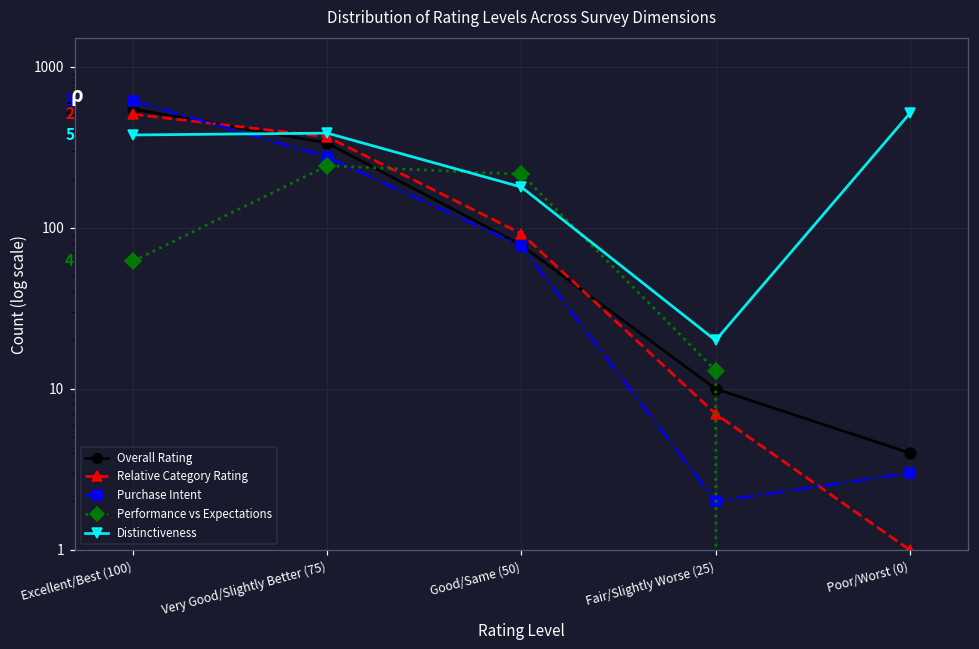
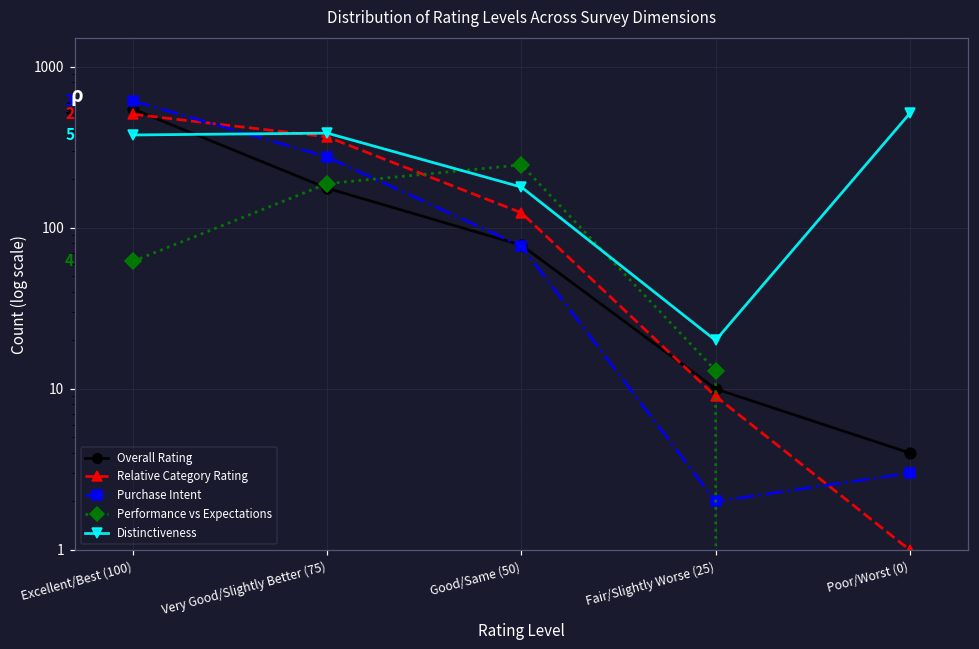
Overall Rating, Very Good/Slightly Better (75): 340 -> 180
Performance vs Expectations, Very Good/Slightly Better (75): 240 -> 190
Relative Category Rating, Good/Same (50): 90 -> 120
Performance vs Expectations, Good/Same (50): 220 -> 250
Relative Category Rating, Fair/Slightly Worse (25): 7 -> 9
